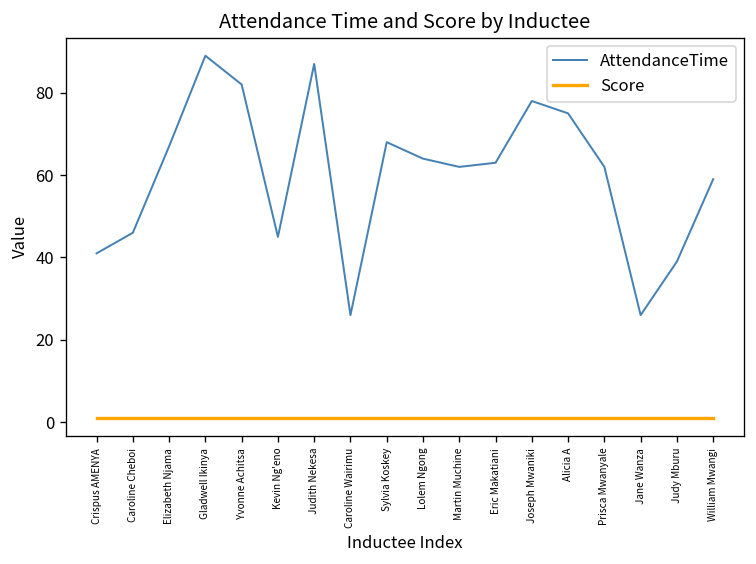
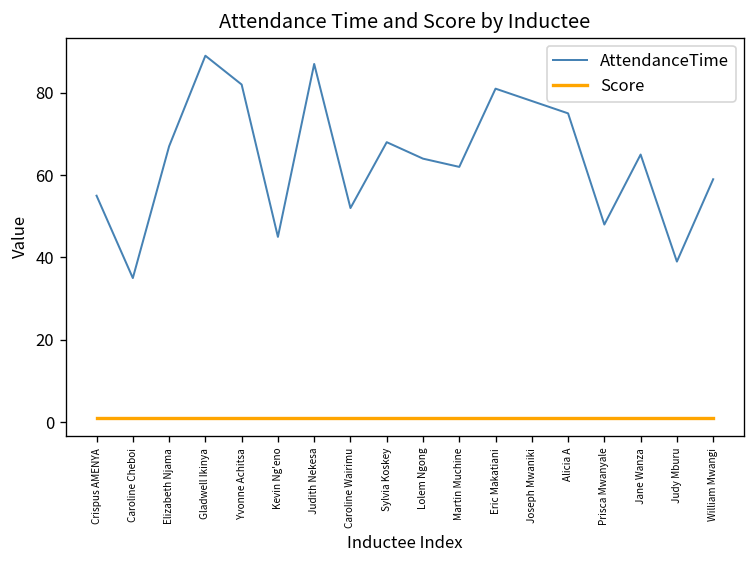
AttendanceTime, Crispus AMENYA: 41 -> 55
AttendanceTime, Caroline Cheboi: 46 -> 35
AttendanceTime, Caroline Wairimu: 26 -> 52
AttendanceTime, Eric Makatiani: 63 -> 81
AttendanceTime, Prisca Mwanyale: 62 -> 48
AttendanceTime, Jane Wanza: 26 -> 65
